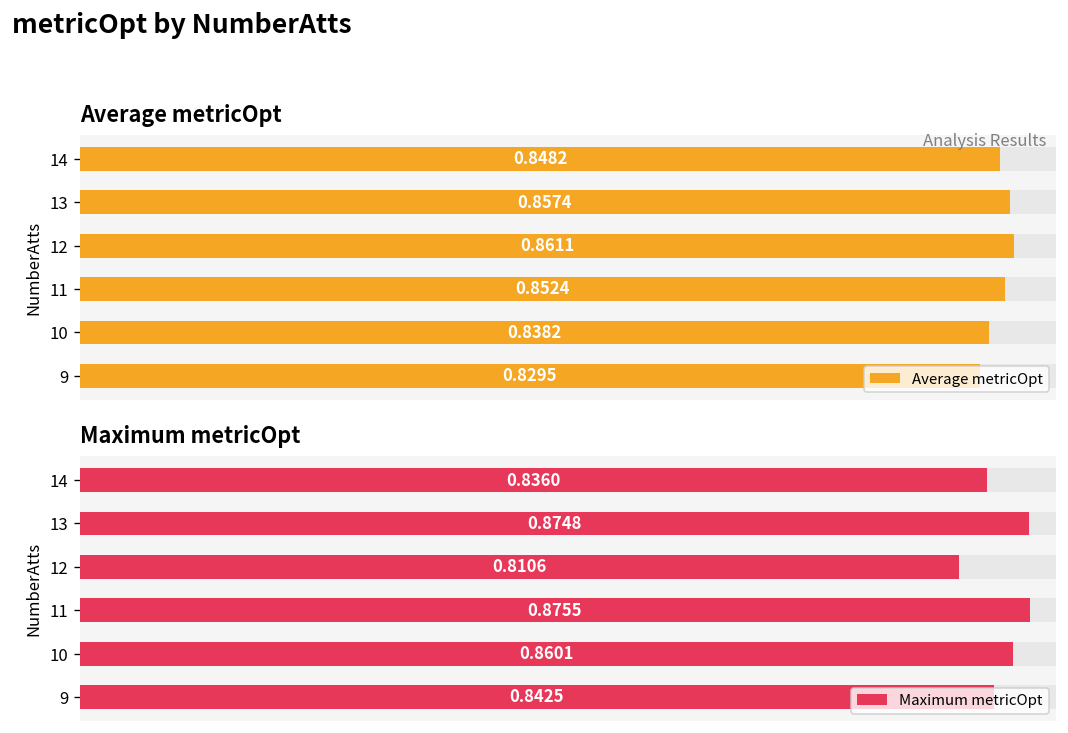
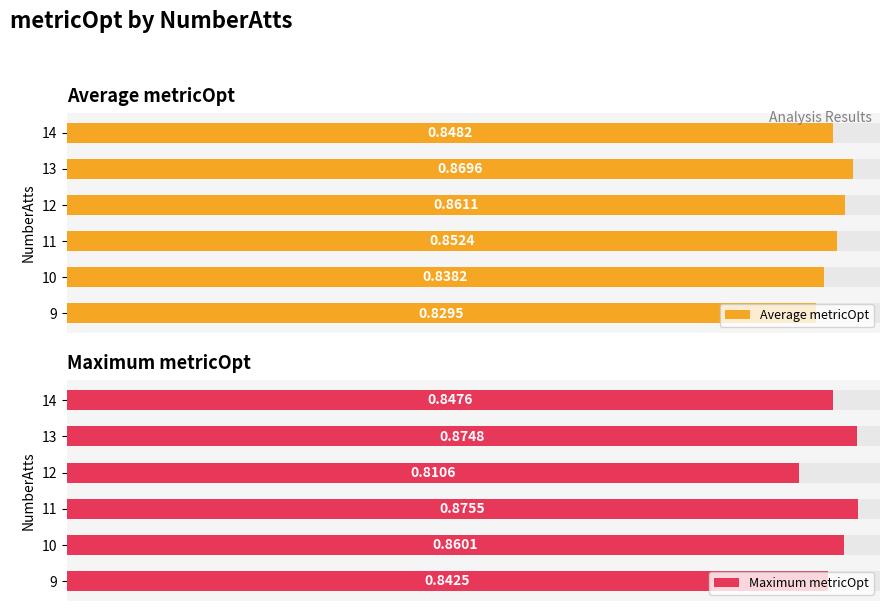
Average metricOpt, Average metricOpt, 13: 0.8574 -> 0.8696
Maximum metricOpt, Maximum metricOpt, 14: 0.8360 -> 0.8476
